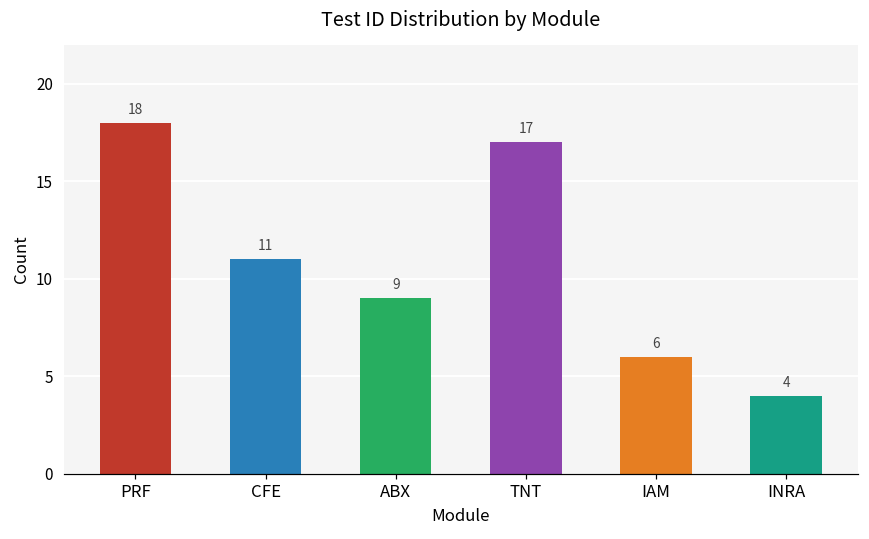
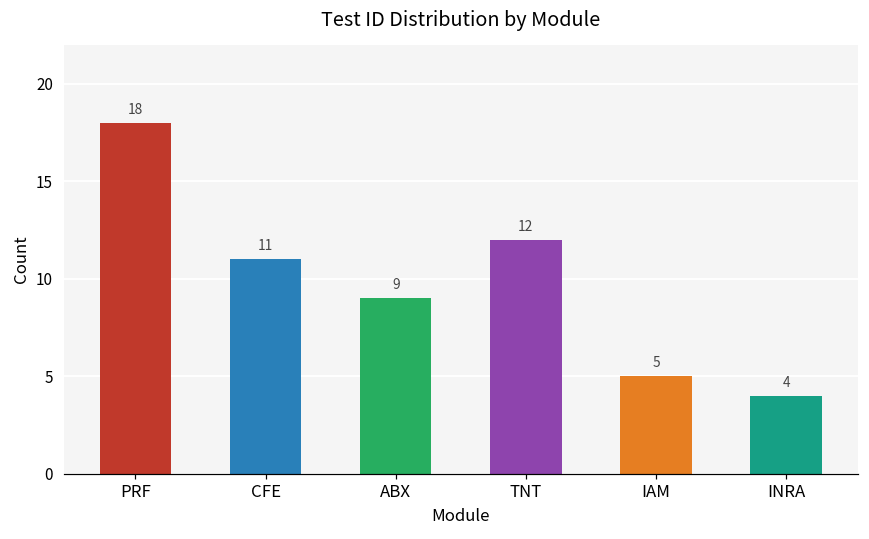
TNT: 17 -> 12
IAM: 6 -> 5
